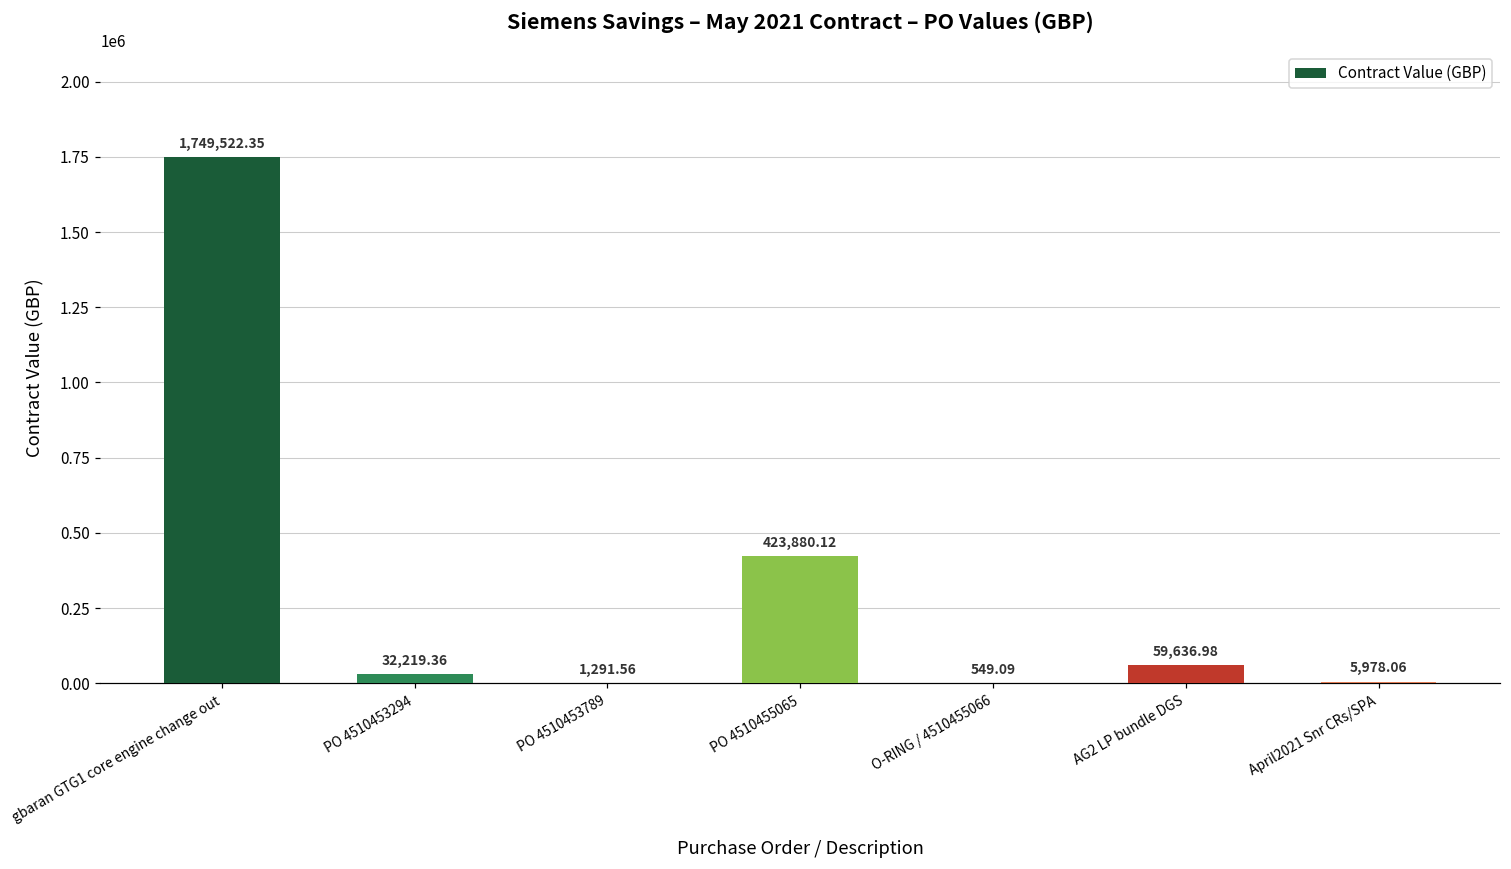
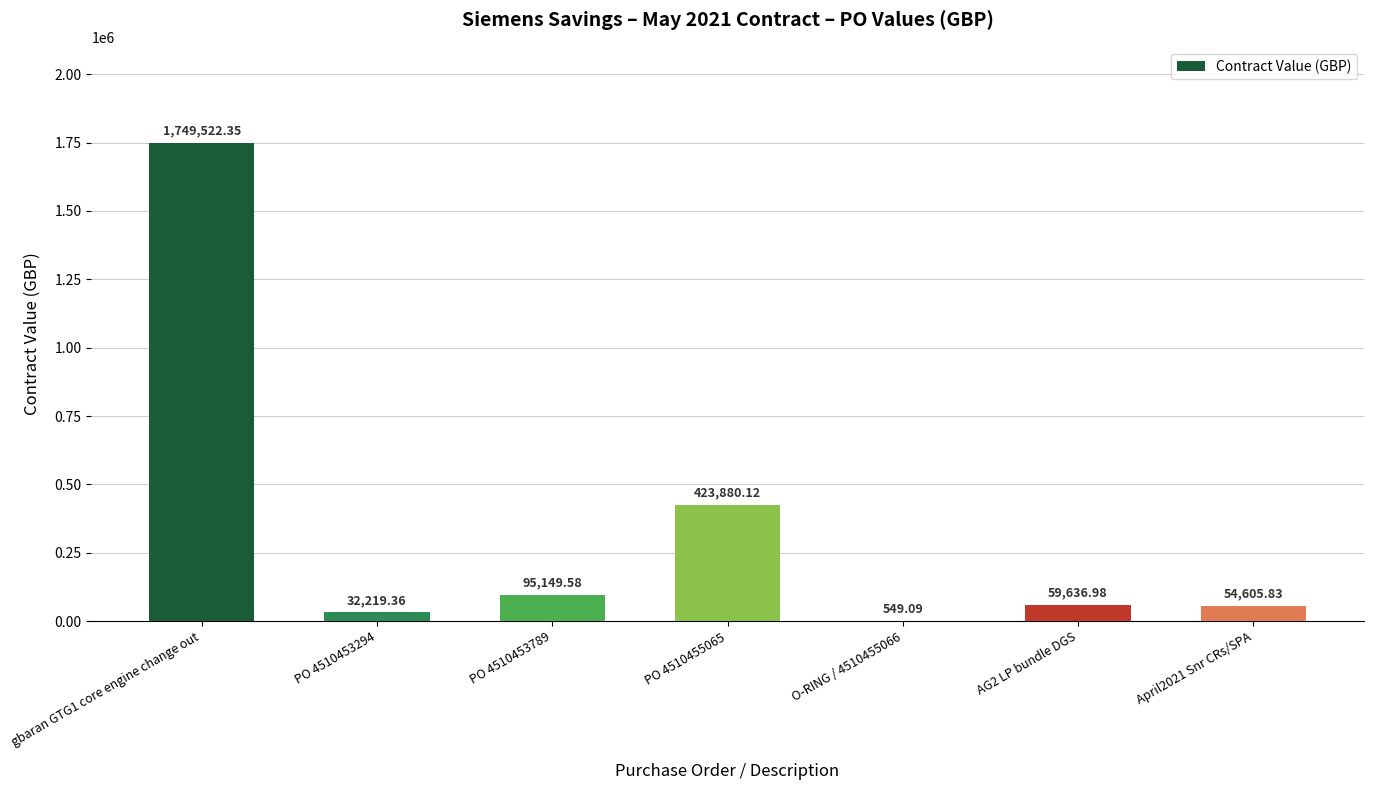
PO 4510453789: 1,291.56 -> 95,149.58
April2021 Snr CRs/SPA: 5,978.06 -> 54,605.83
